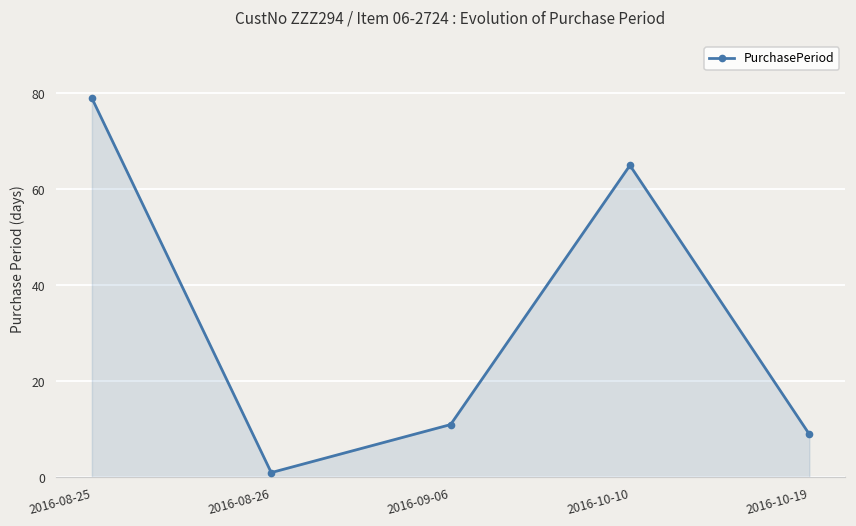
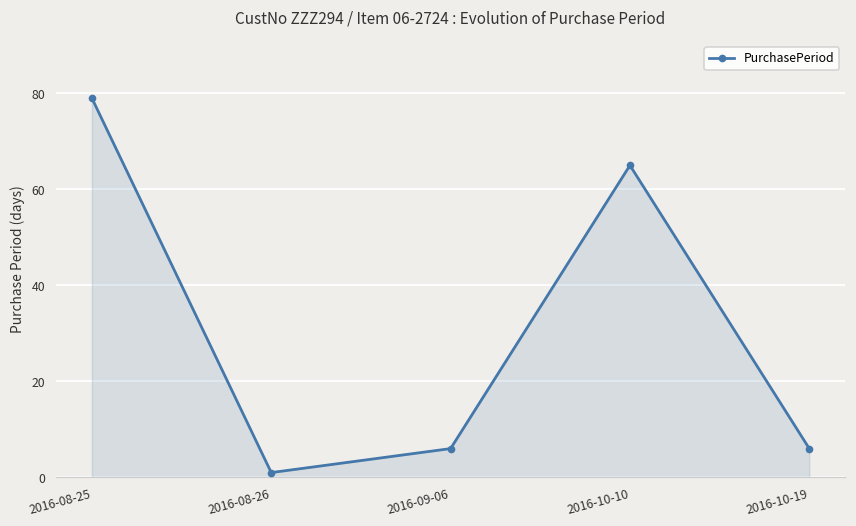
2016-09-06: 11 -> 6
2016-10-19: 9 -> 6
